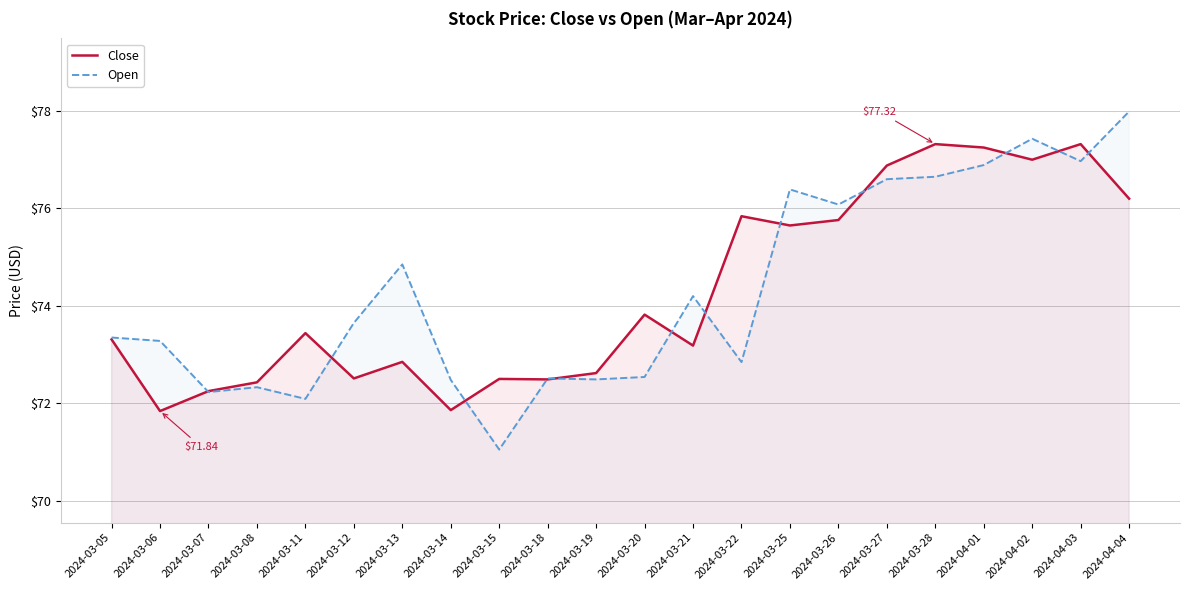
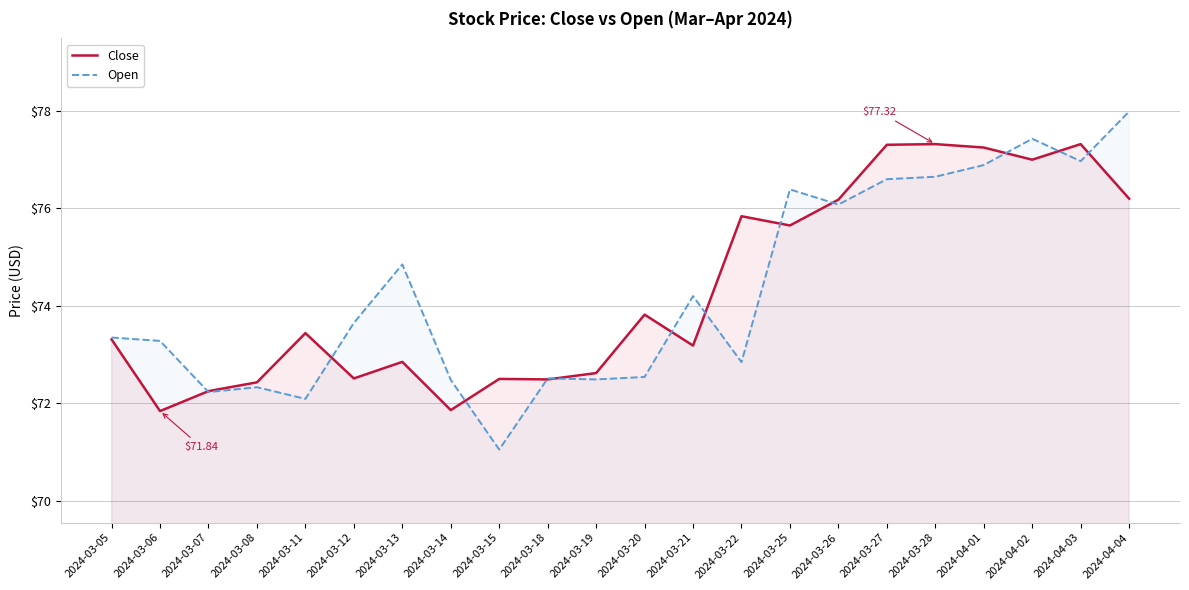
Close, 2024-03-26: $75.8 -> $76.2
Close, 2024-03-27: $76.9 -> $77.3
